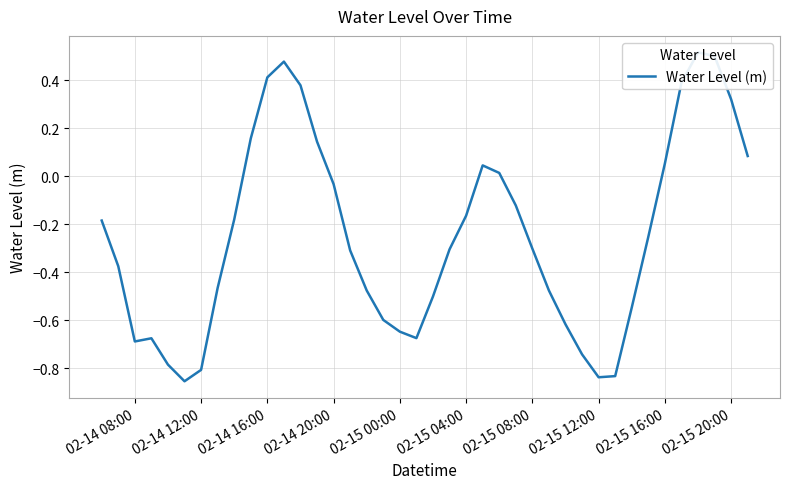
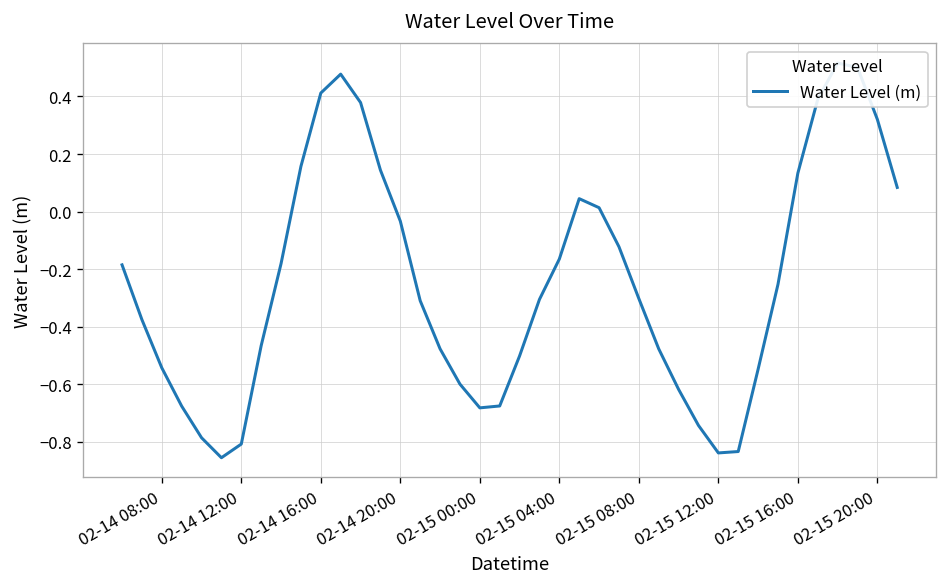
02-14 08:00: -0.69 -> -0.54
02-15 00:00: -0.65 -> -0.68
02-15 16:00: 0.05 -> 0.13
